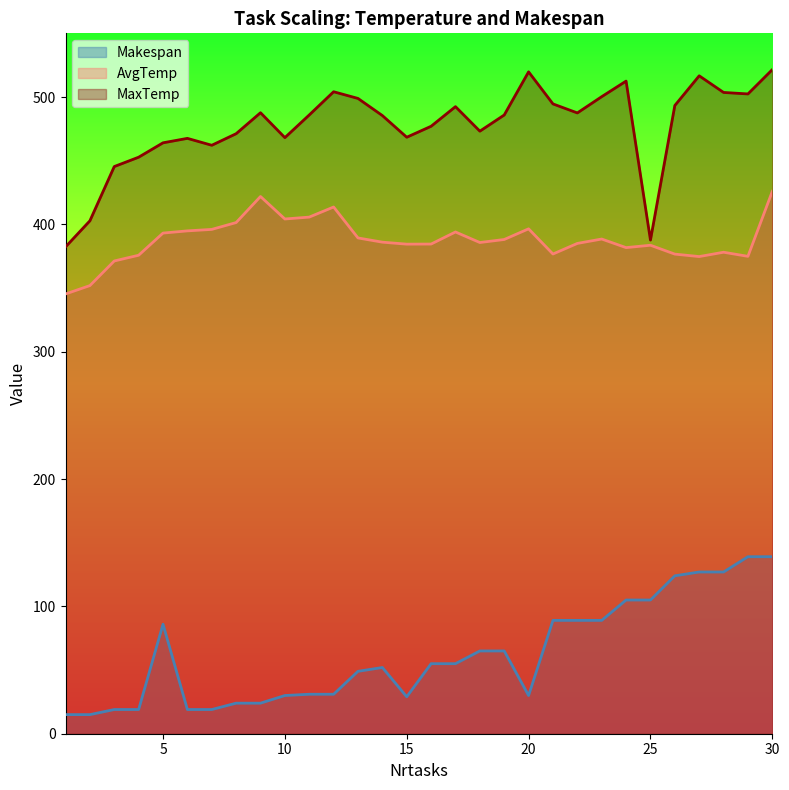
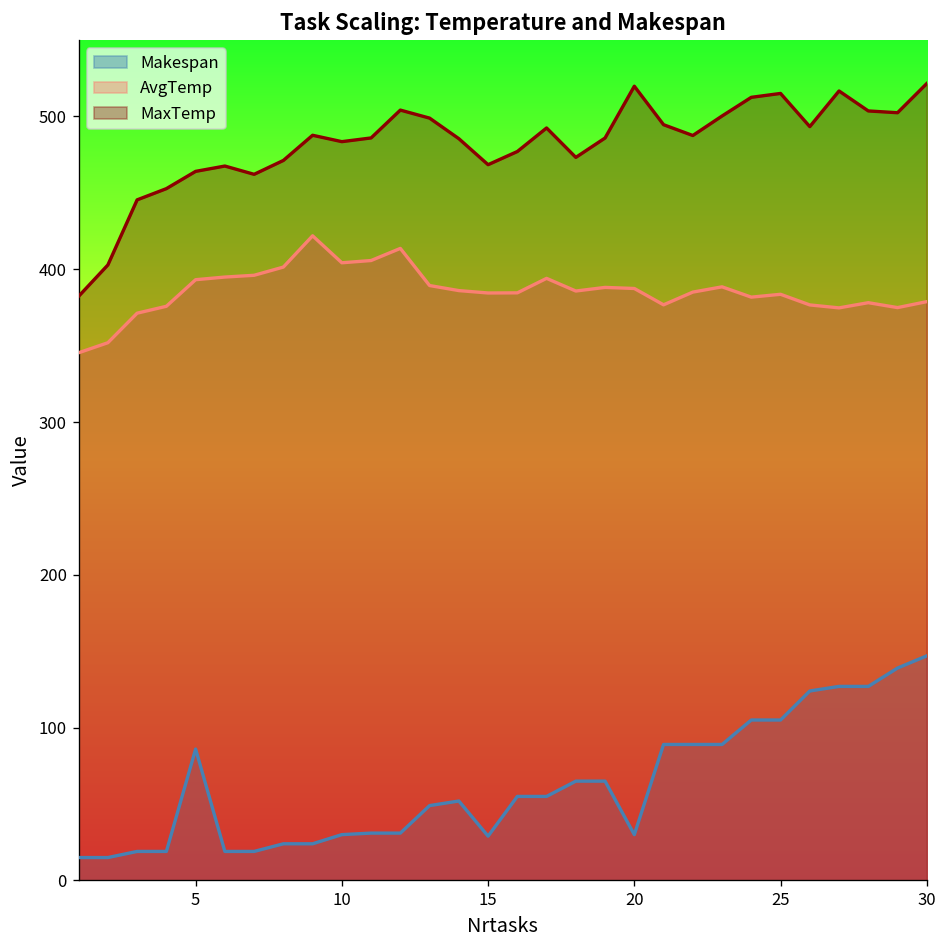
MaxTemp, 10: 468 -> 483
AvgTemp, 20: 396 -> 387
MaxTemp, 25: 388 -> 515
Makespan, 30: 139 -> 147
AvgTemp, 30: 426 -> 379
